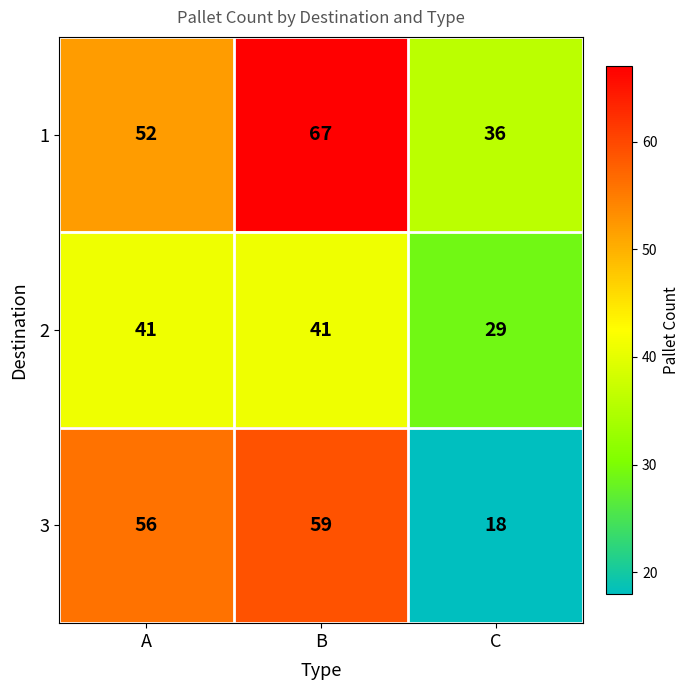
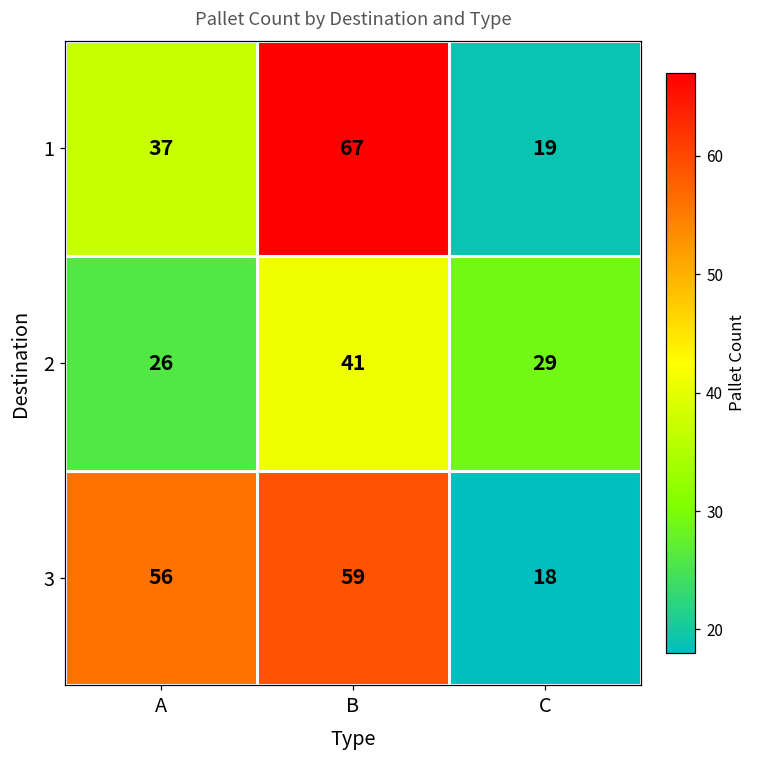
1, A: 52 -> 37
1, C: 36 -> 19
2, A: 41 -> 26
